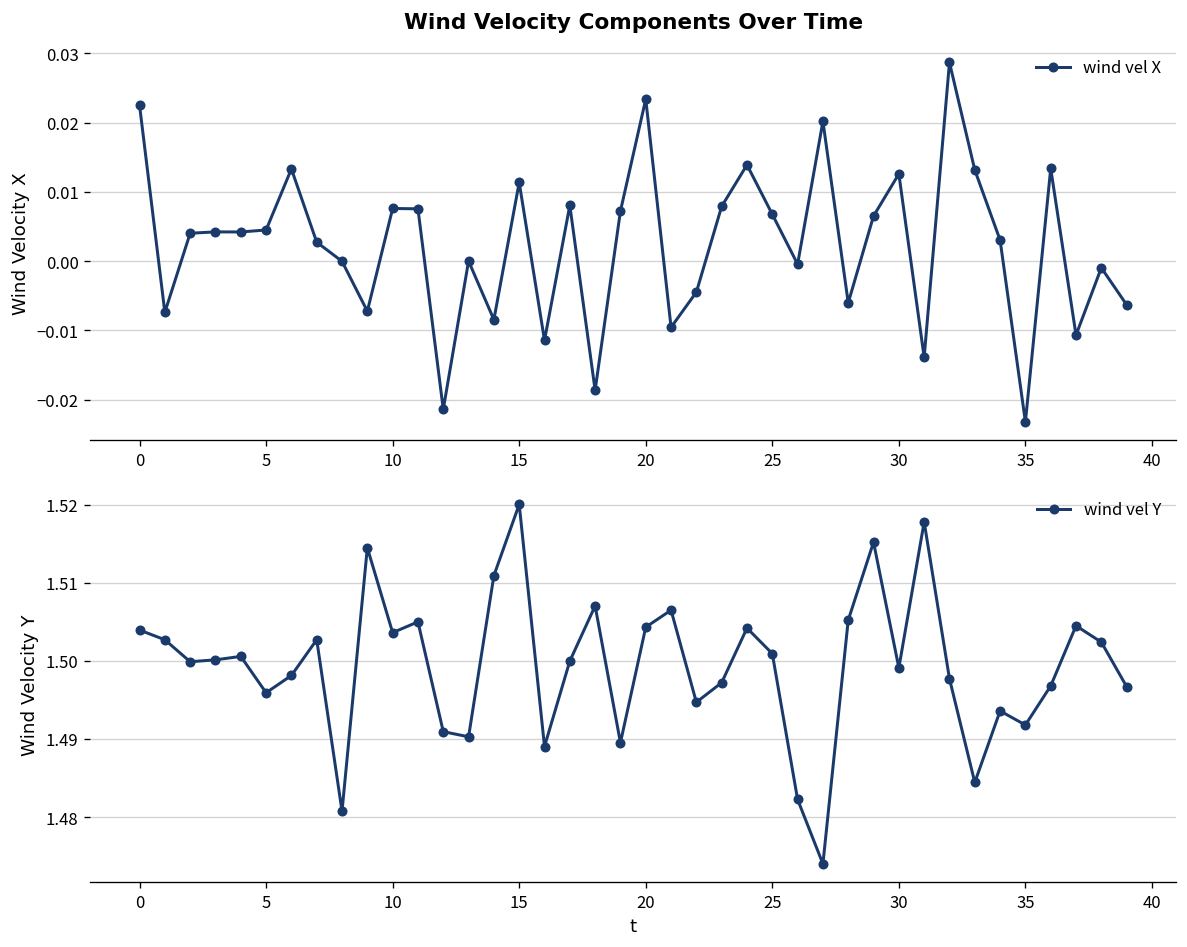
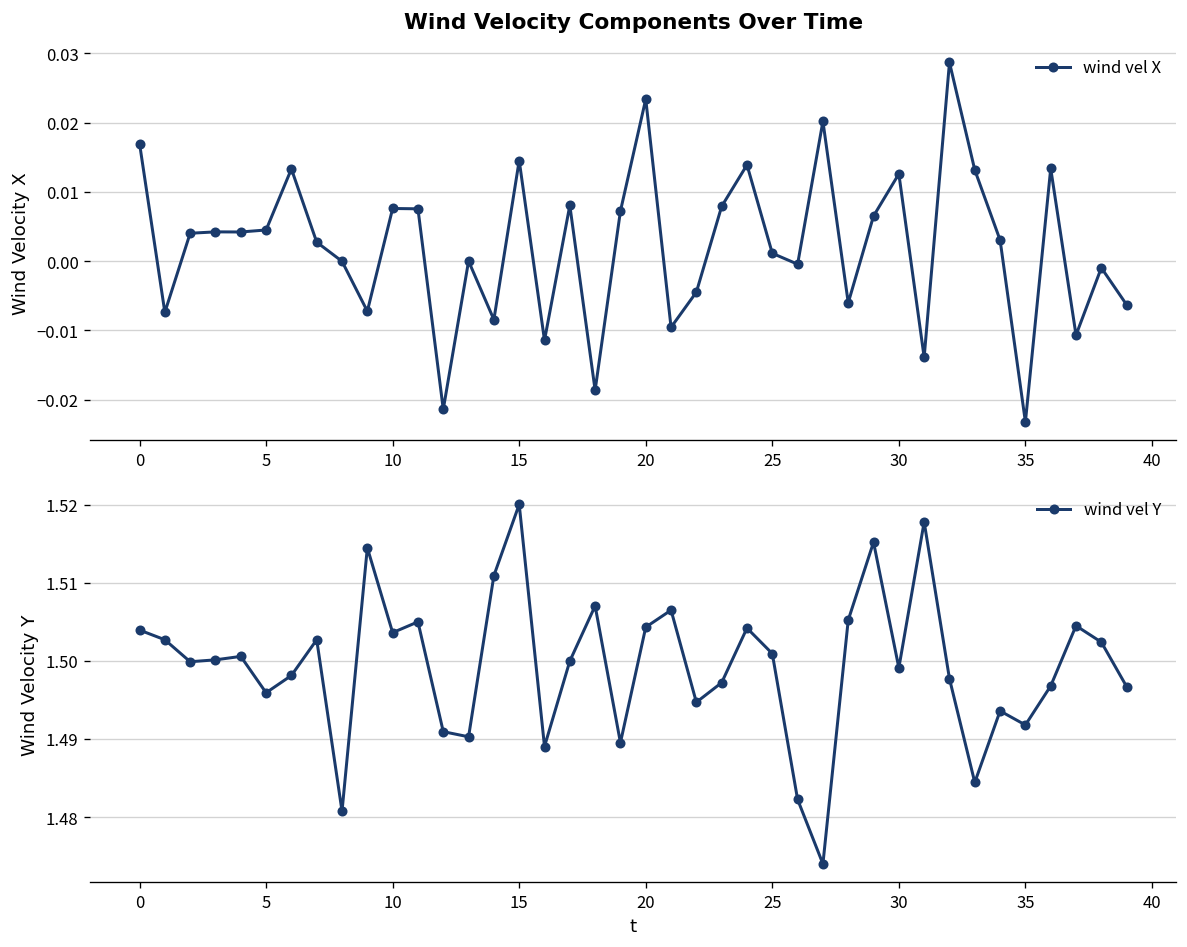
Wind Velocity Components Over Time, 0: 0.023 -> 0.017
Wind Velocity Components Over Time, 15: 0.011 -> 0.015
Wind Velocity Components Over Time, 25: 0.007 -> 0.001
